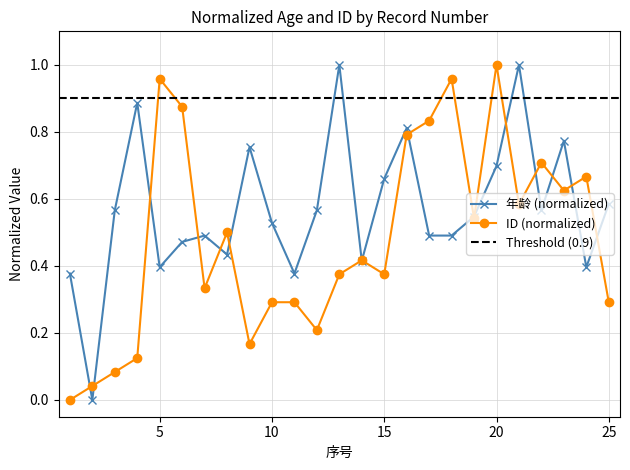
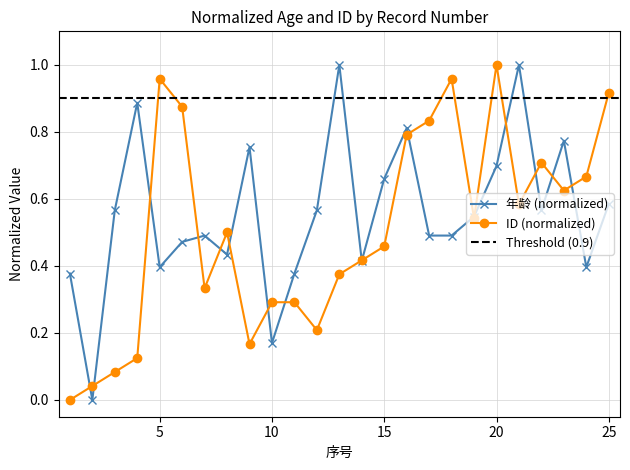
年龄 (normalized), 10: 0.53 -> 0.17
ID (normalized), 15: 0.38 -> 0.46
ID (normalized), 25: 0.29 -> 0.92
